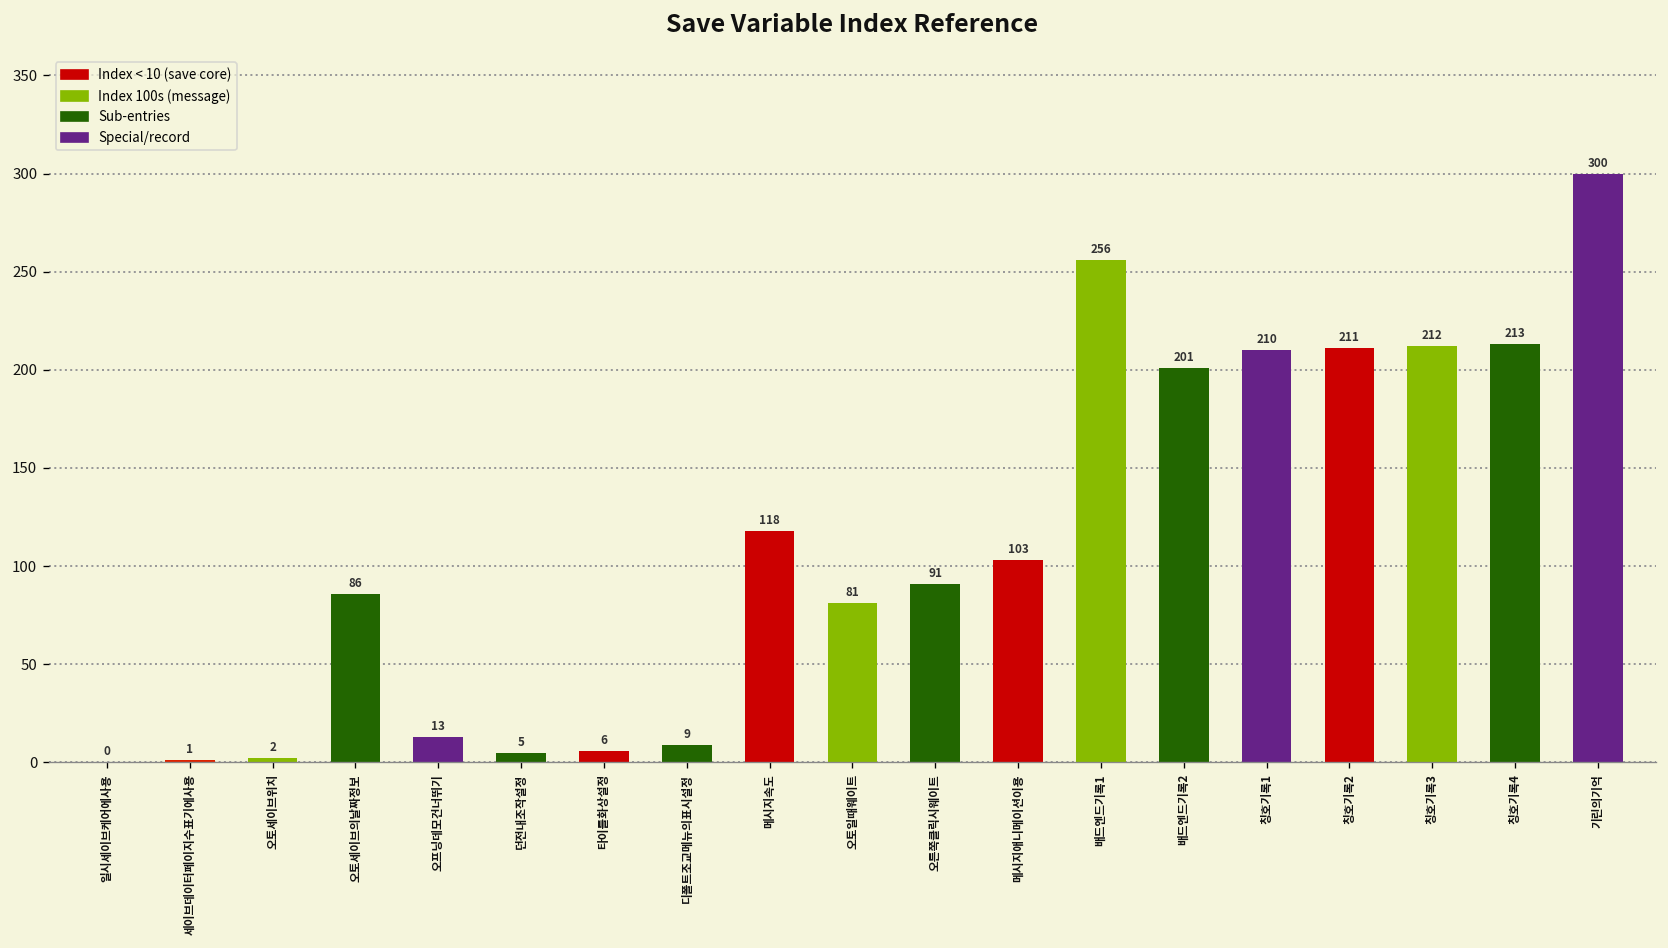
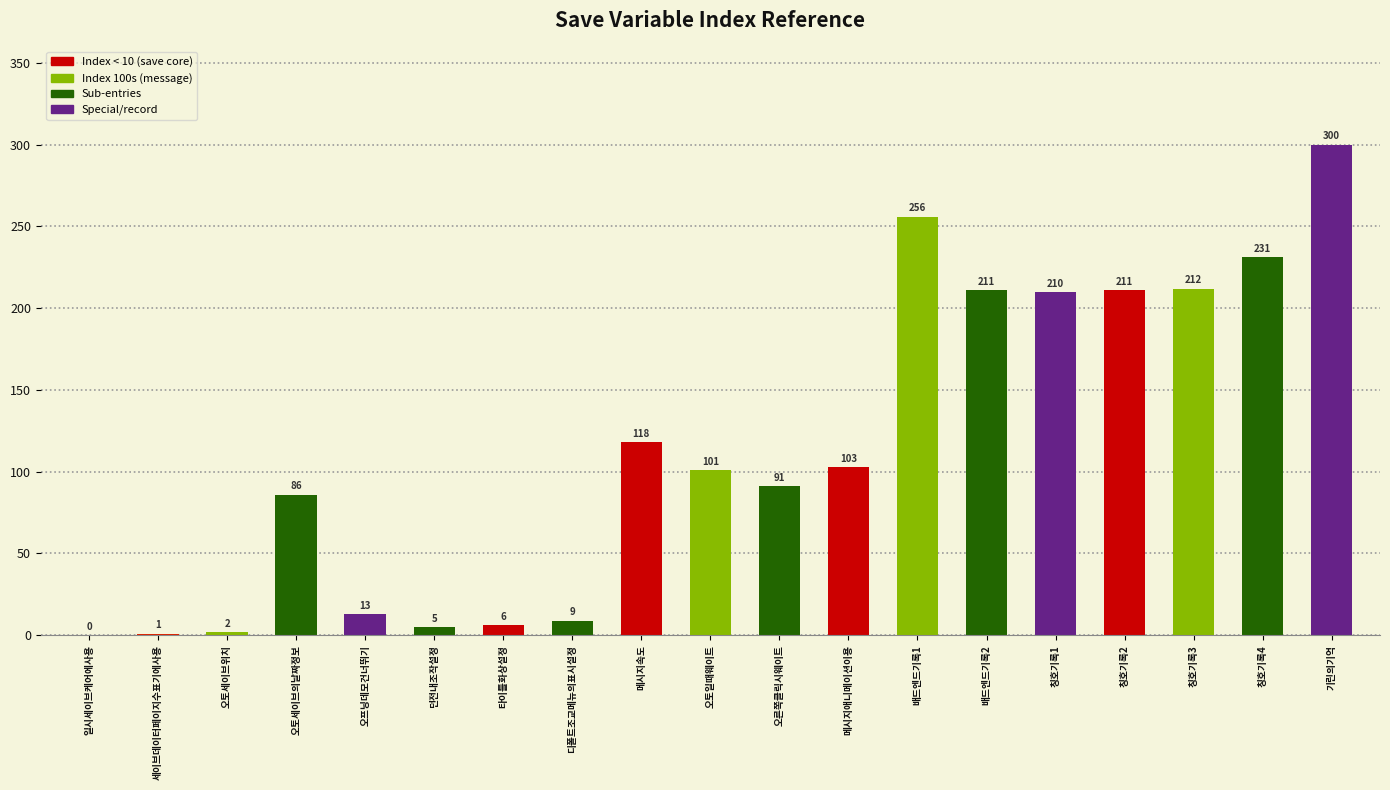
오토일때웨이트: 81 -> 101
배드엔드기록2: 201 -> 211
칭호기록4: 213 -> 231
